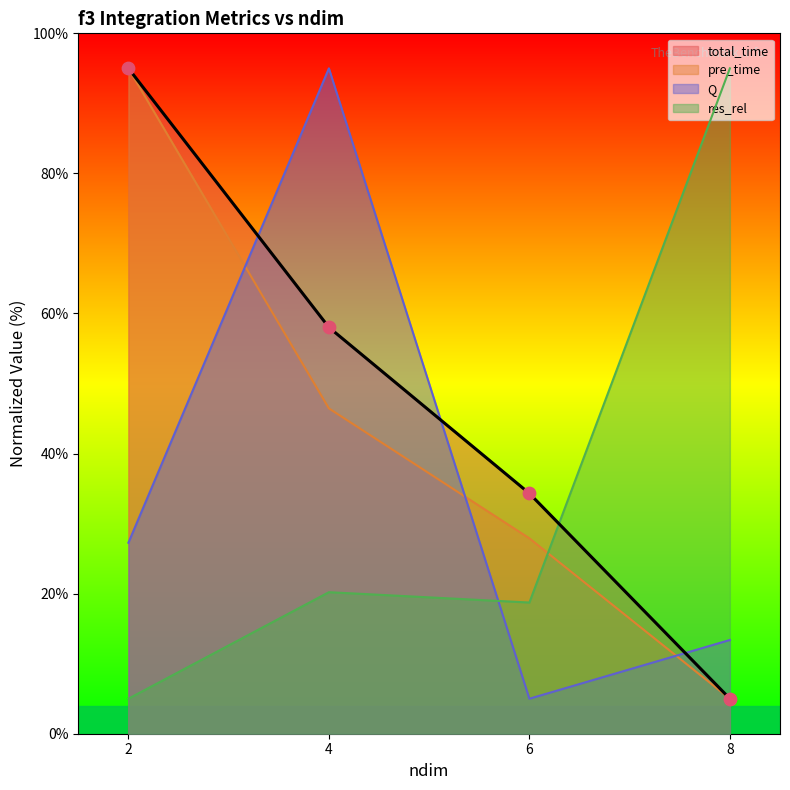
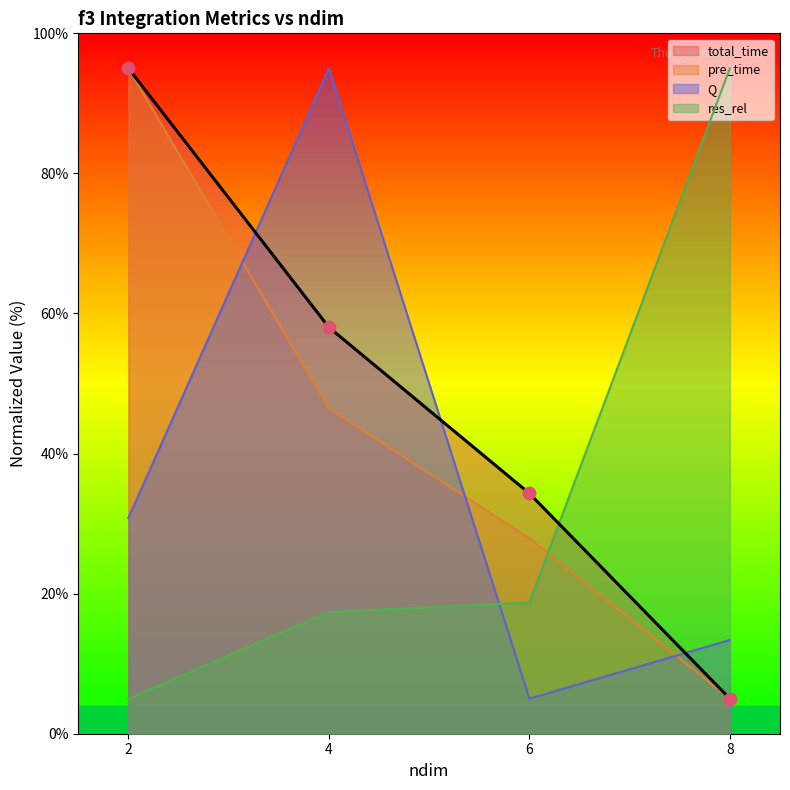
Q, 2: 27% -> 31%
res_rel, 4: 20% -> 17%
